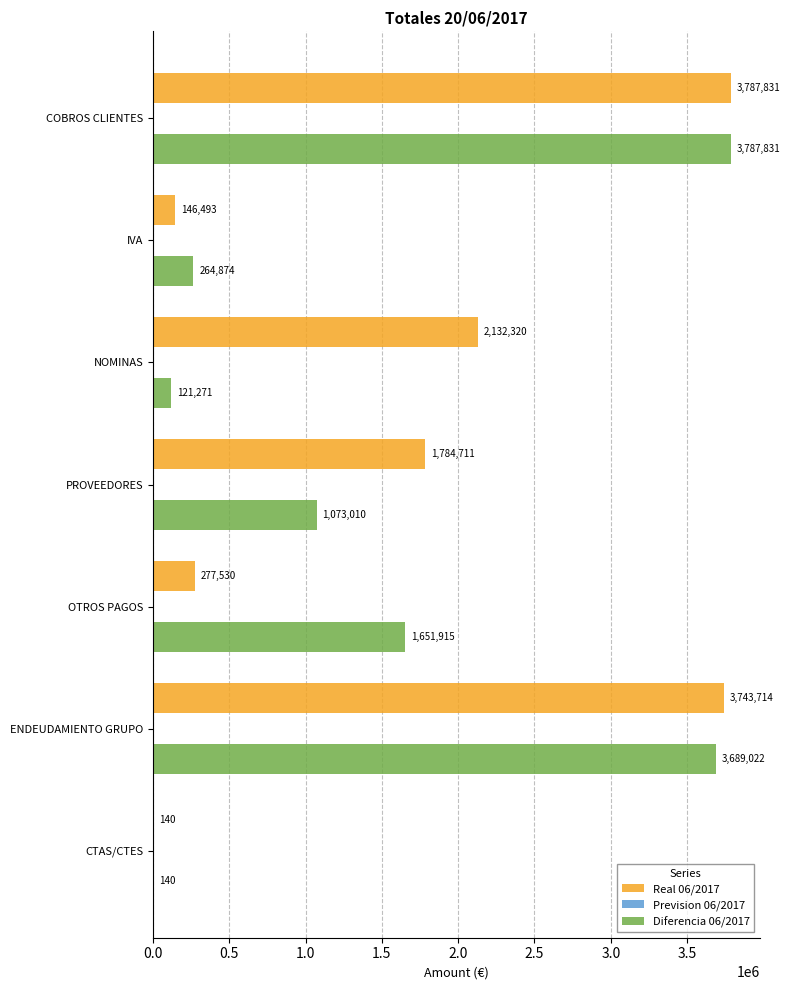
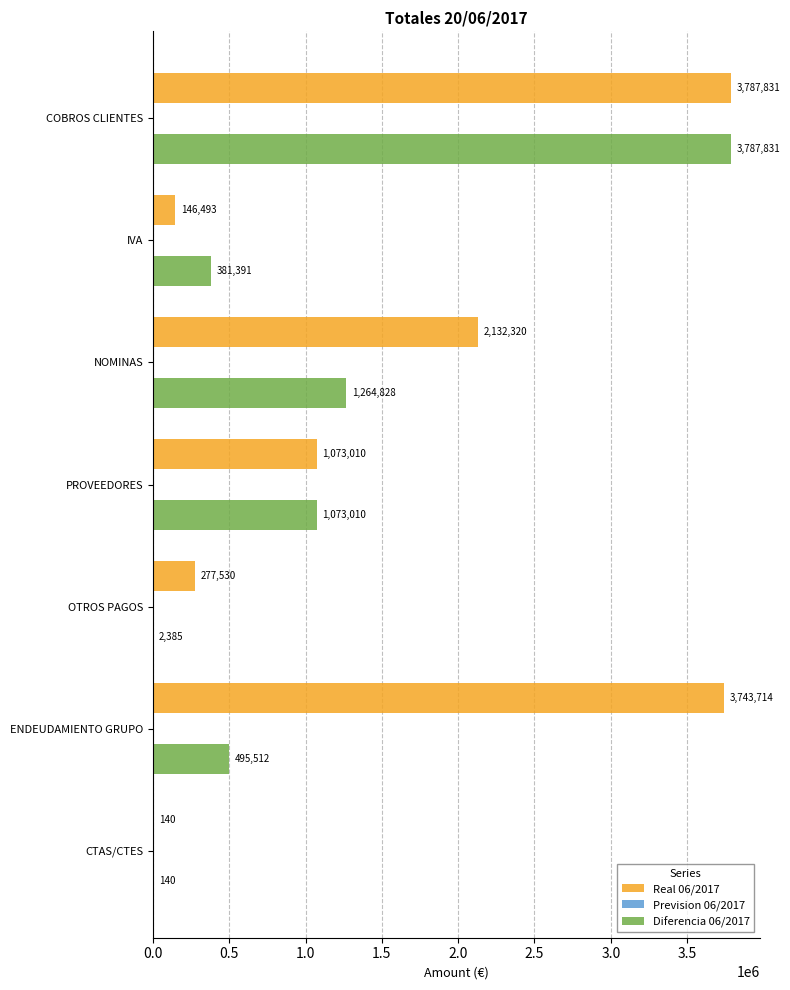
Diferencia 06/2017, IVA: 264,874 -> 381,391
Diferencia 06/2017, NOMINAS: 121,271 -> 1,264,828
Real 06/2017, PROVEEDORES: 1,784,711 -> 1,073,010
Diferencia 06/2017, OTROS PAGOS: 1,651,915 -> 2,385
Diferencia 06/2017, ENDEUDAMIENTO GRUPO: 3,689,022 -> 495,512
